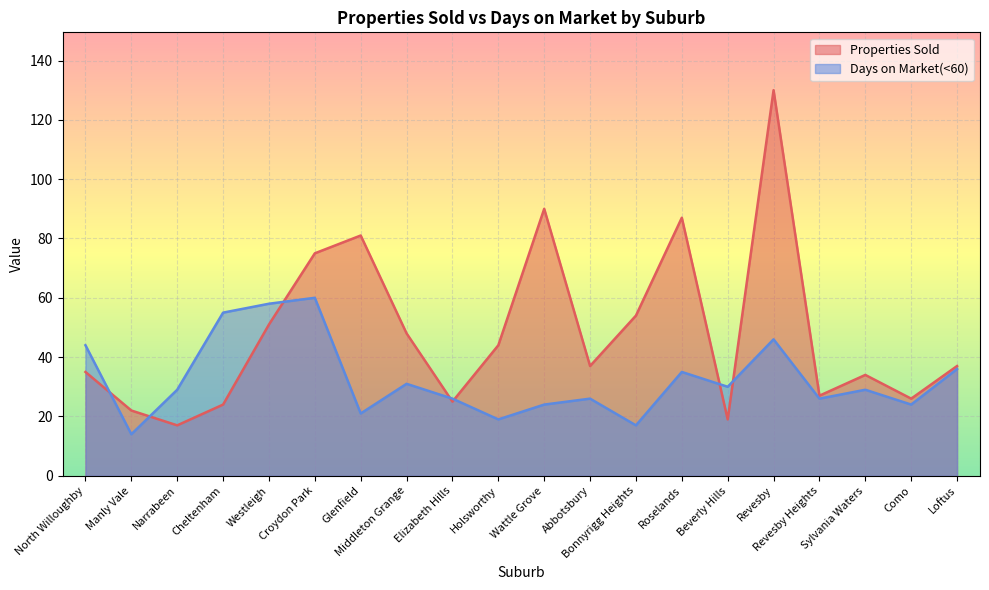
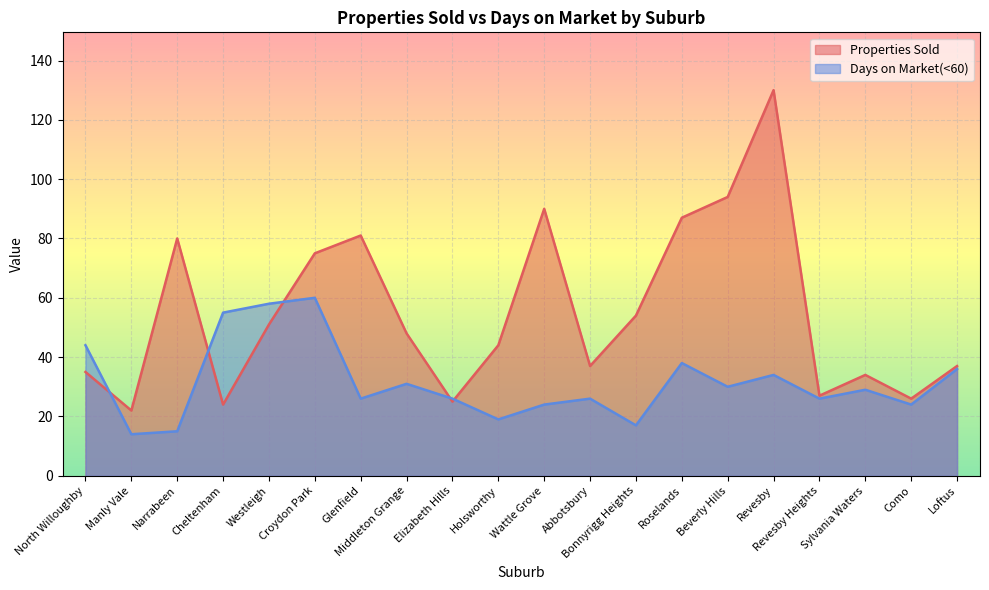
Properties Sold, Narrabeen: 17 -> 80
Days on Market(<60), Narrabeen: 29 -> 15
Days on Market(<60), Glenfield: 21 -> 26
Days on Market(<60), Roselands: 35 -> 38
Properties Sold, Beverly Hills: 19 -> 94
Days on Market(<60), Revesby: 46 -> 34
